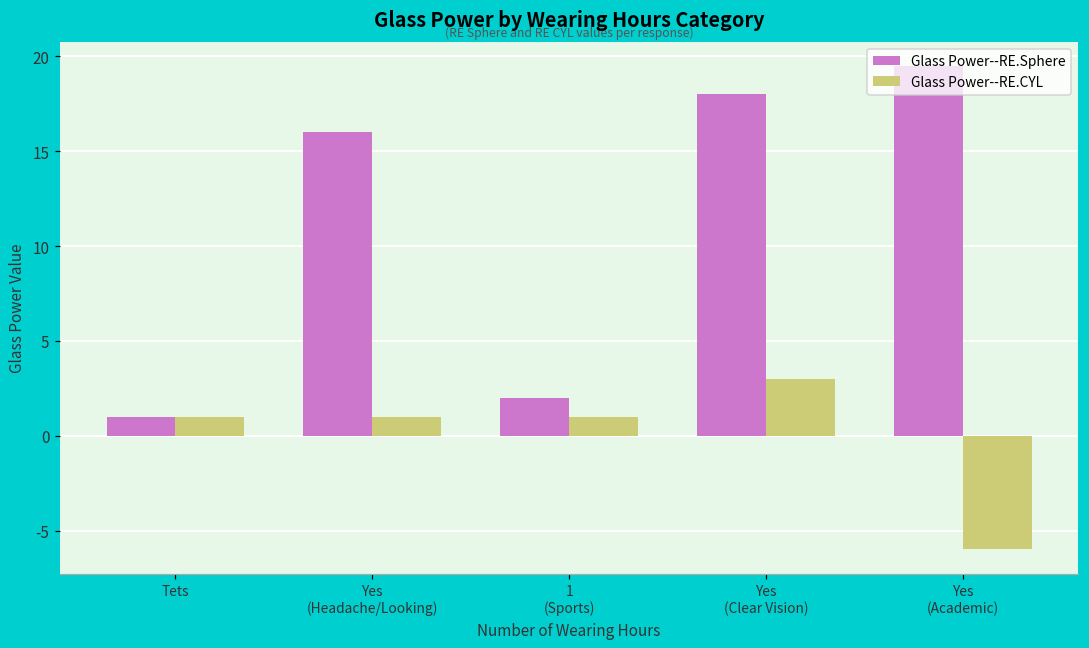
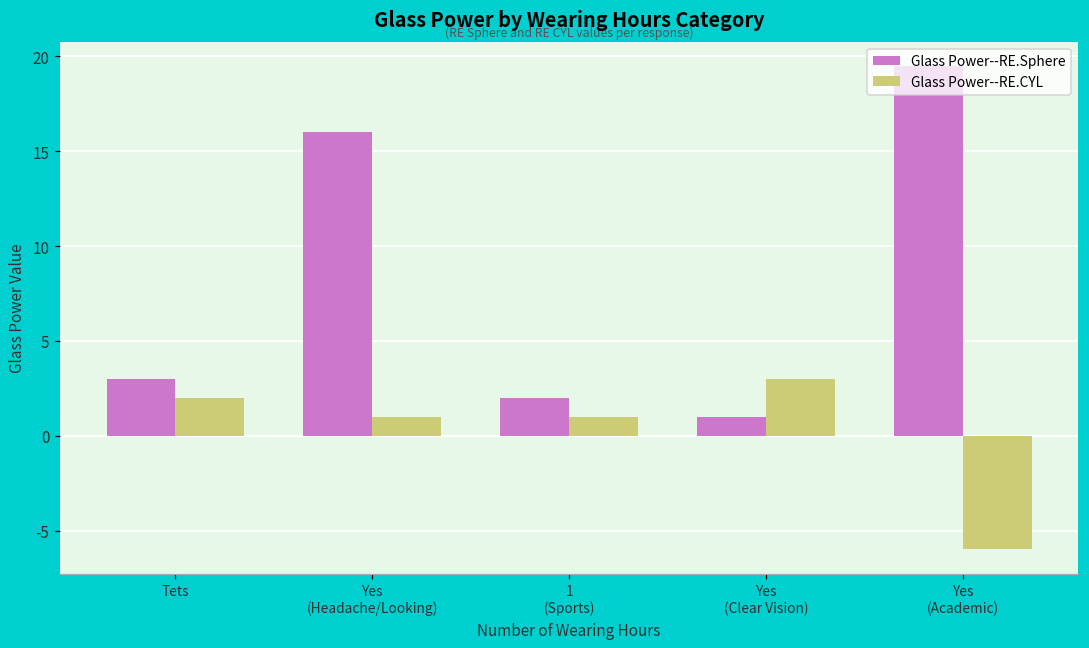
Glass Power--RE.Sphere, Tets: 1 -> 3
Glass Power--RE.CYL, Tets: 1 -> 2
Glass Power--RE.Sphere, Yes (Clear Vision): 18 -> 1
